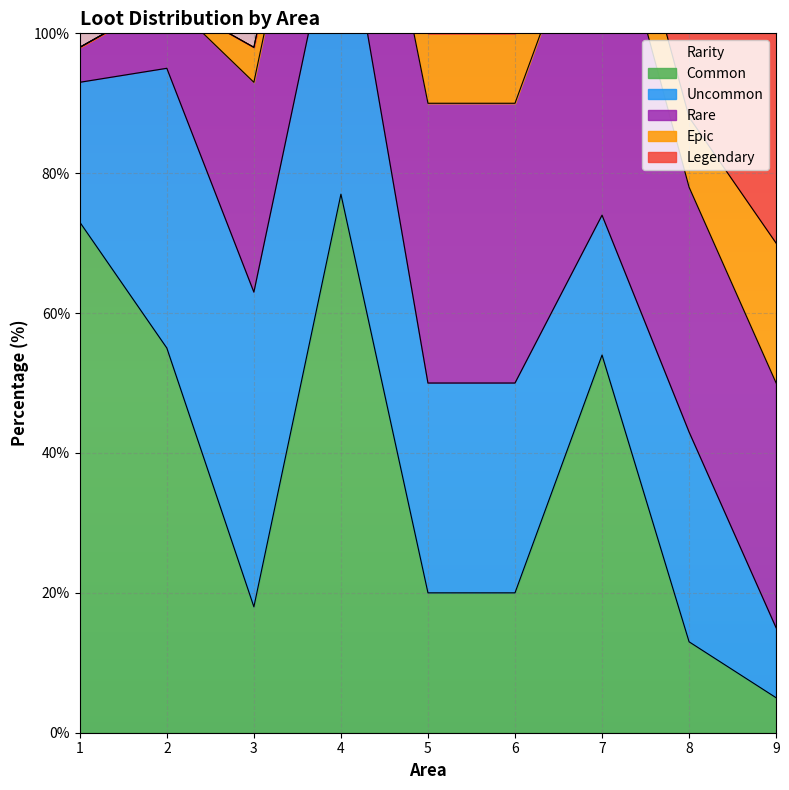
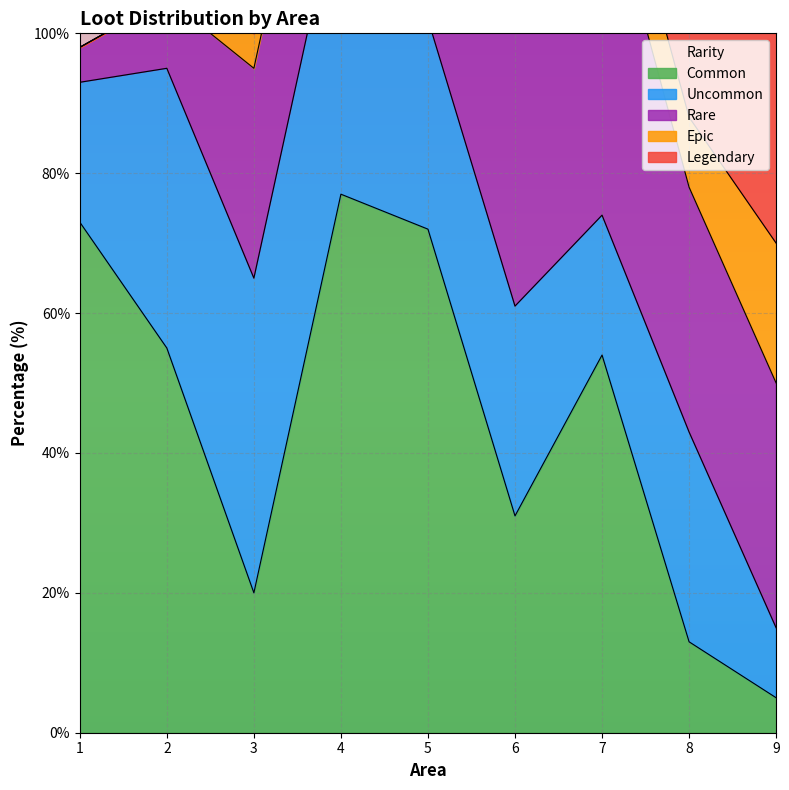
Common, 3: 18% -> 20%
Common, 5: 20% -> 72%
Common, 6: 20% -> 31%
